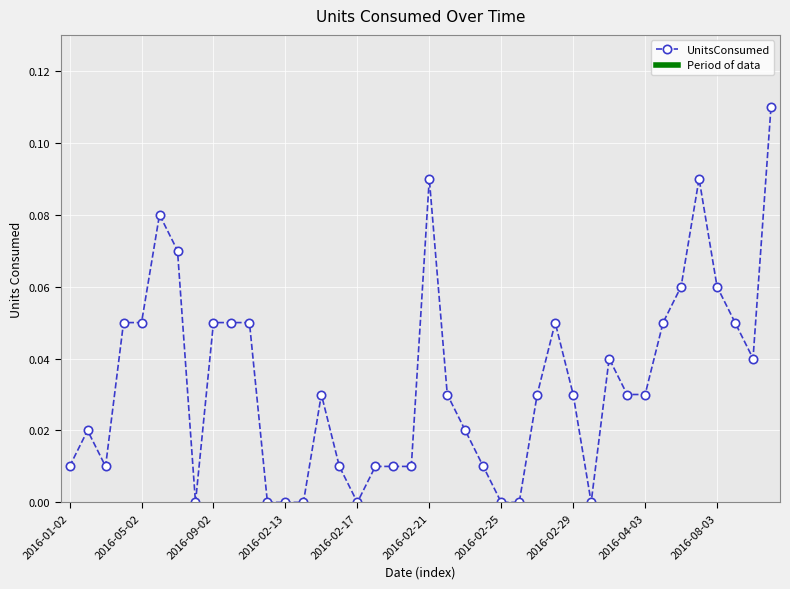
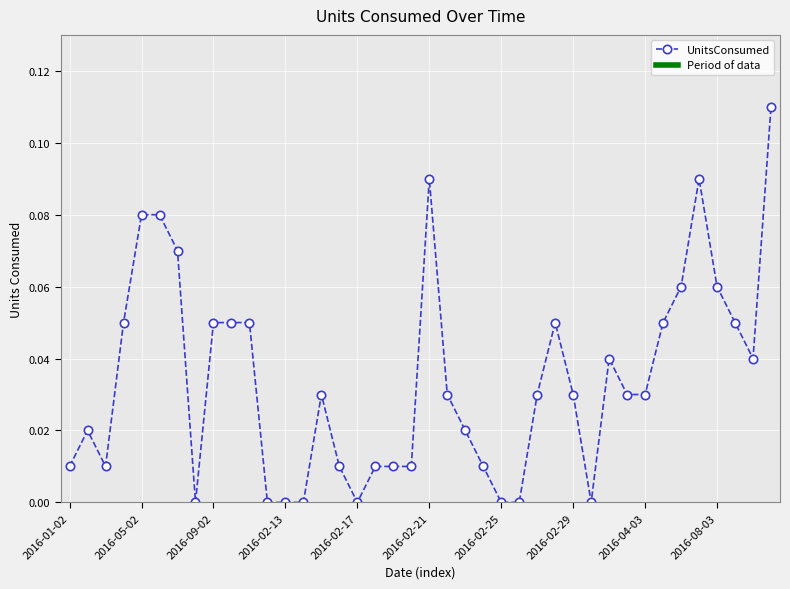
2016-05-02: 0.05 -> 0.08
